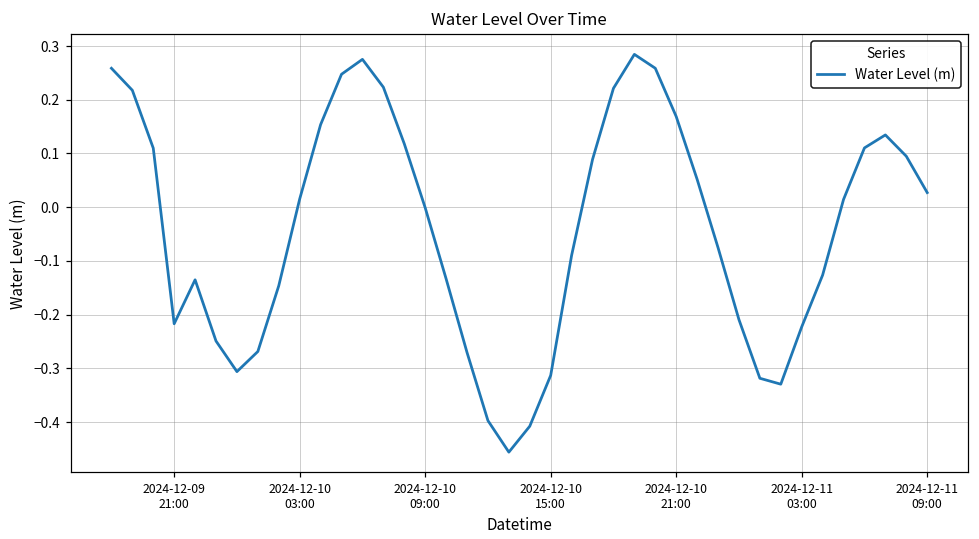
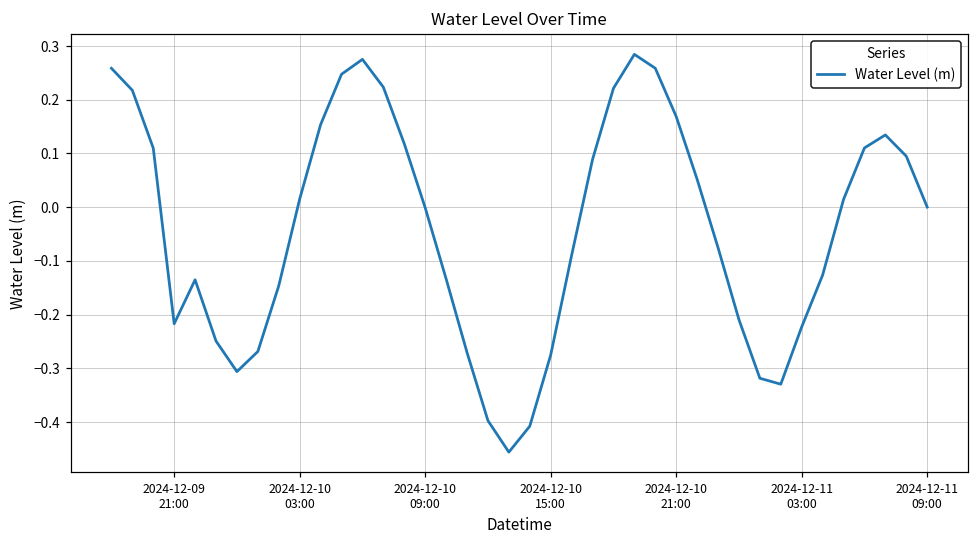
2024-12-10 15:00: -0.31 -> -0.28
2024-12-11 09:00: 0.03 -> 0.00
